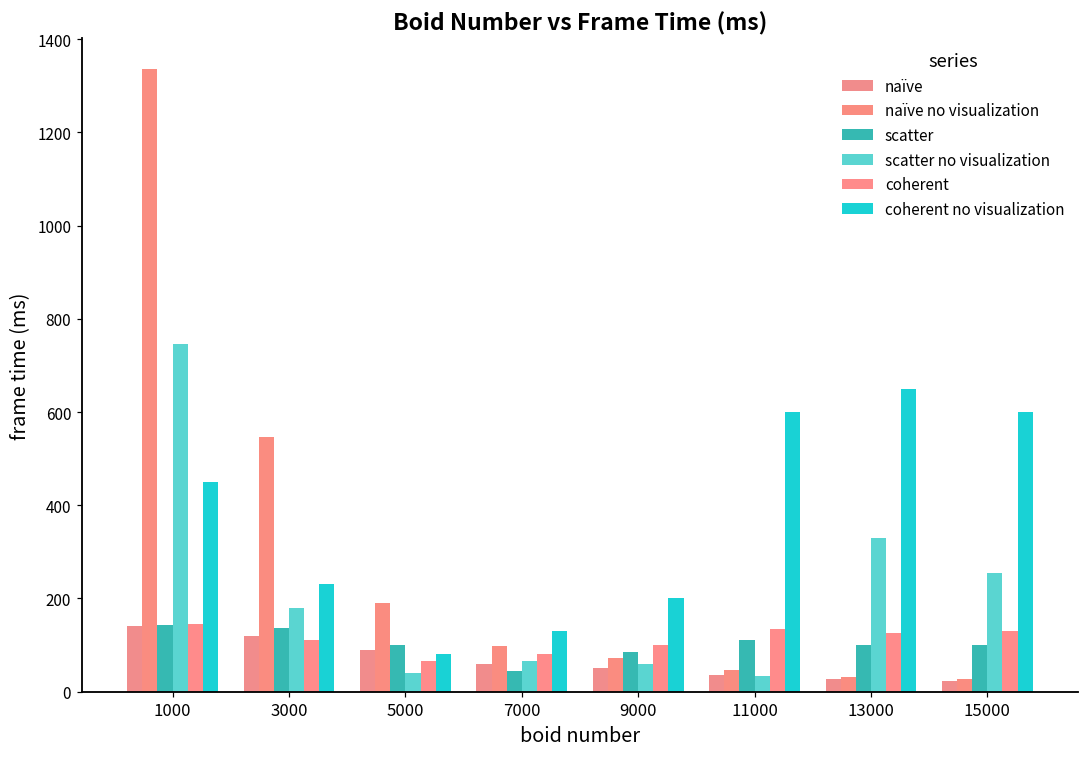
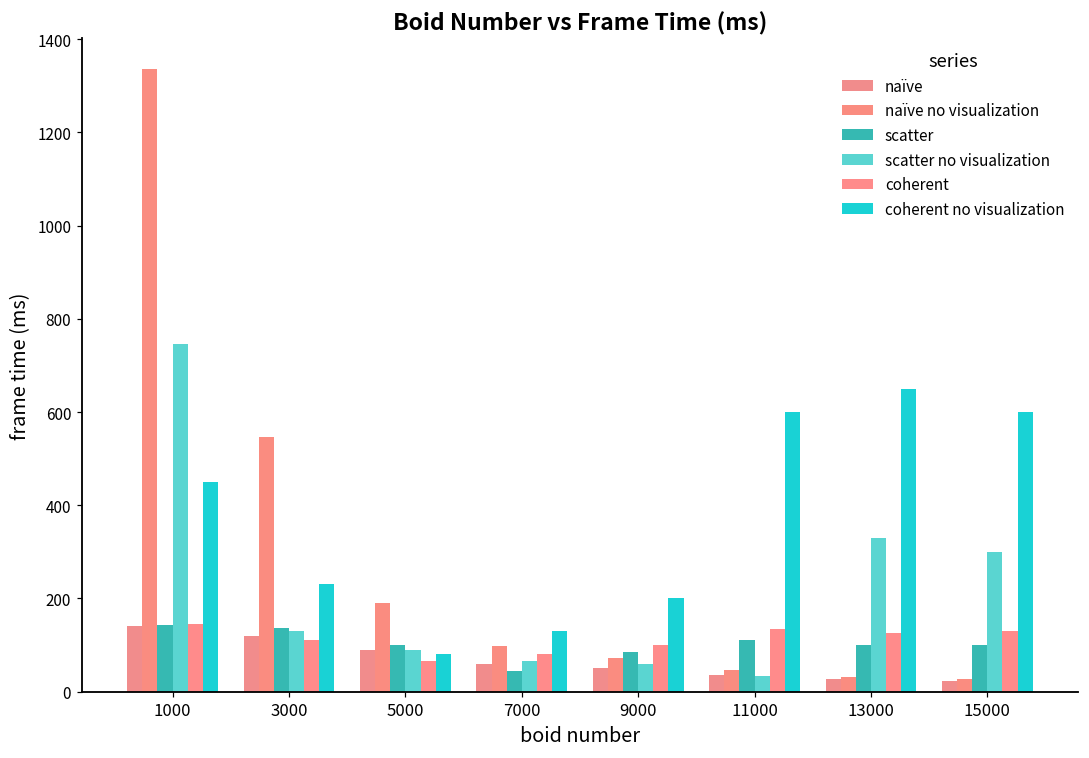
scatter no visualization, 3000: 180 -> 130
scatter no visualization, 5000: 40 -> 90
scatter no visualization, 15000: 260 -> 300
